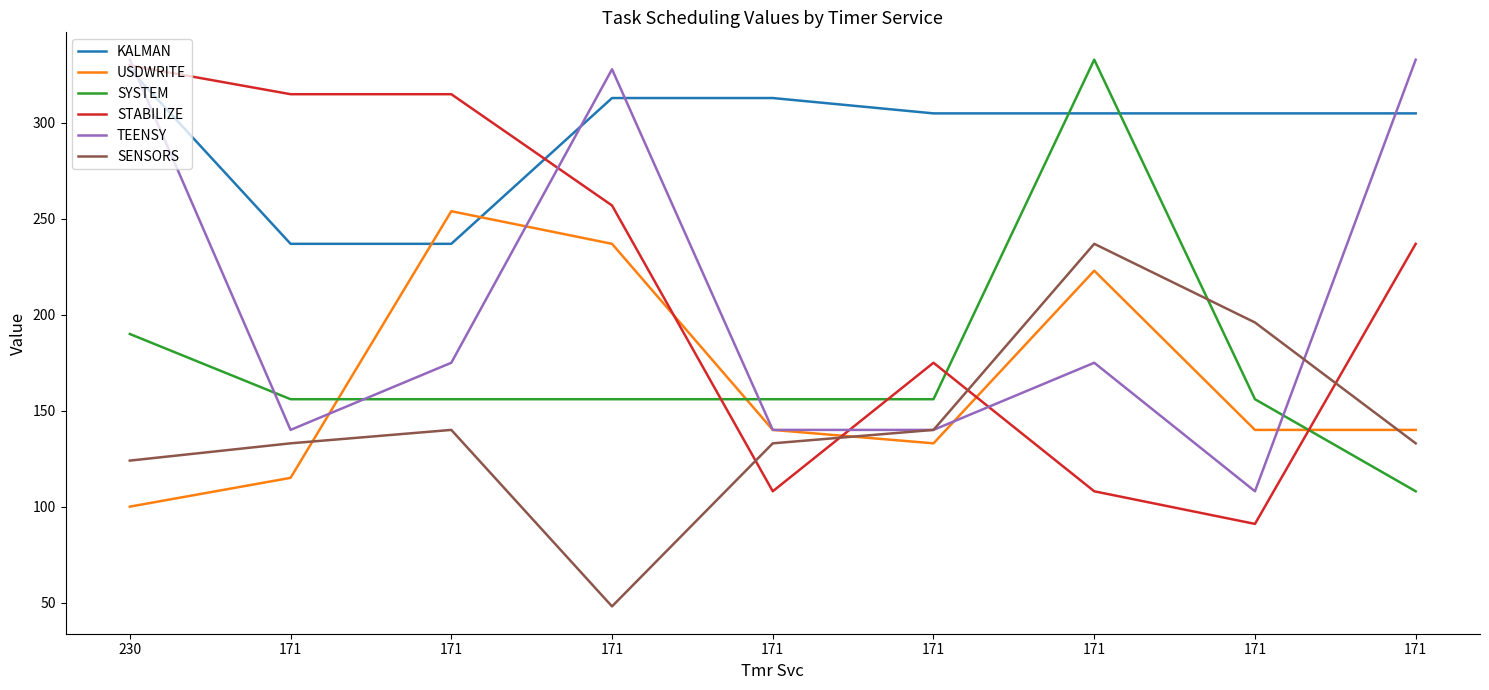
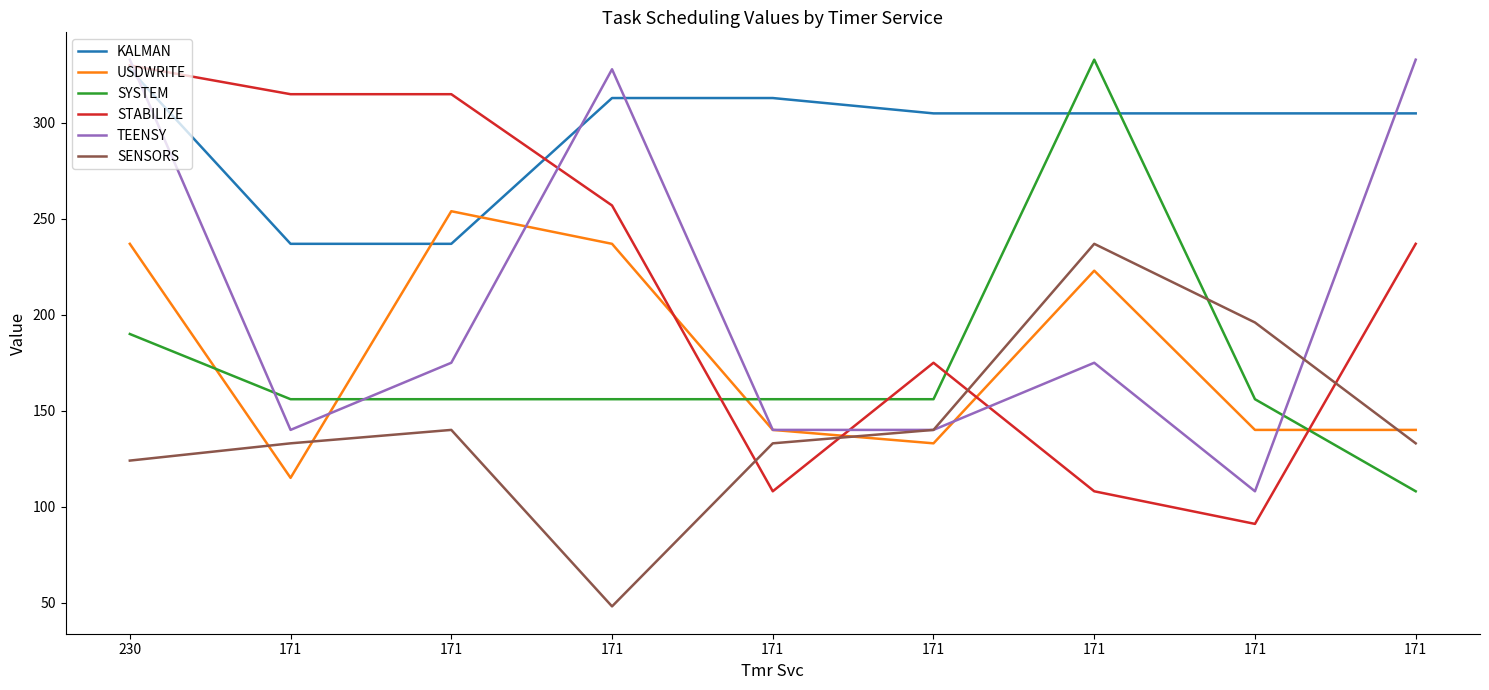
USDWRITE, 230: 100 -> 237
